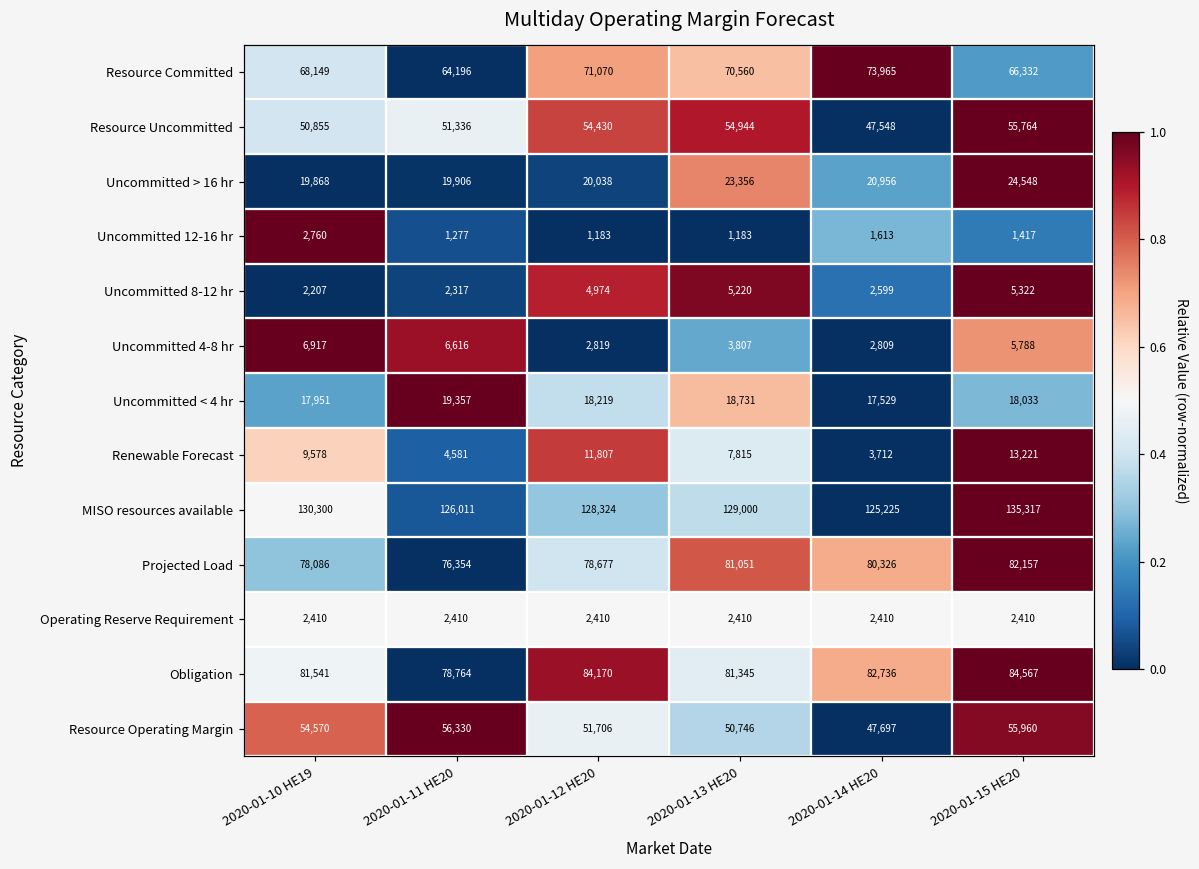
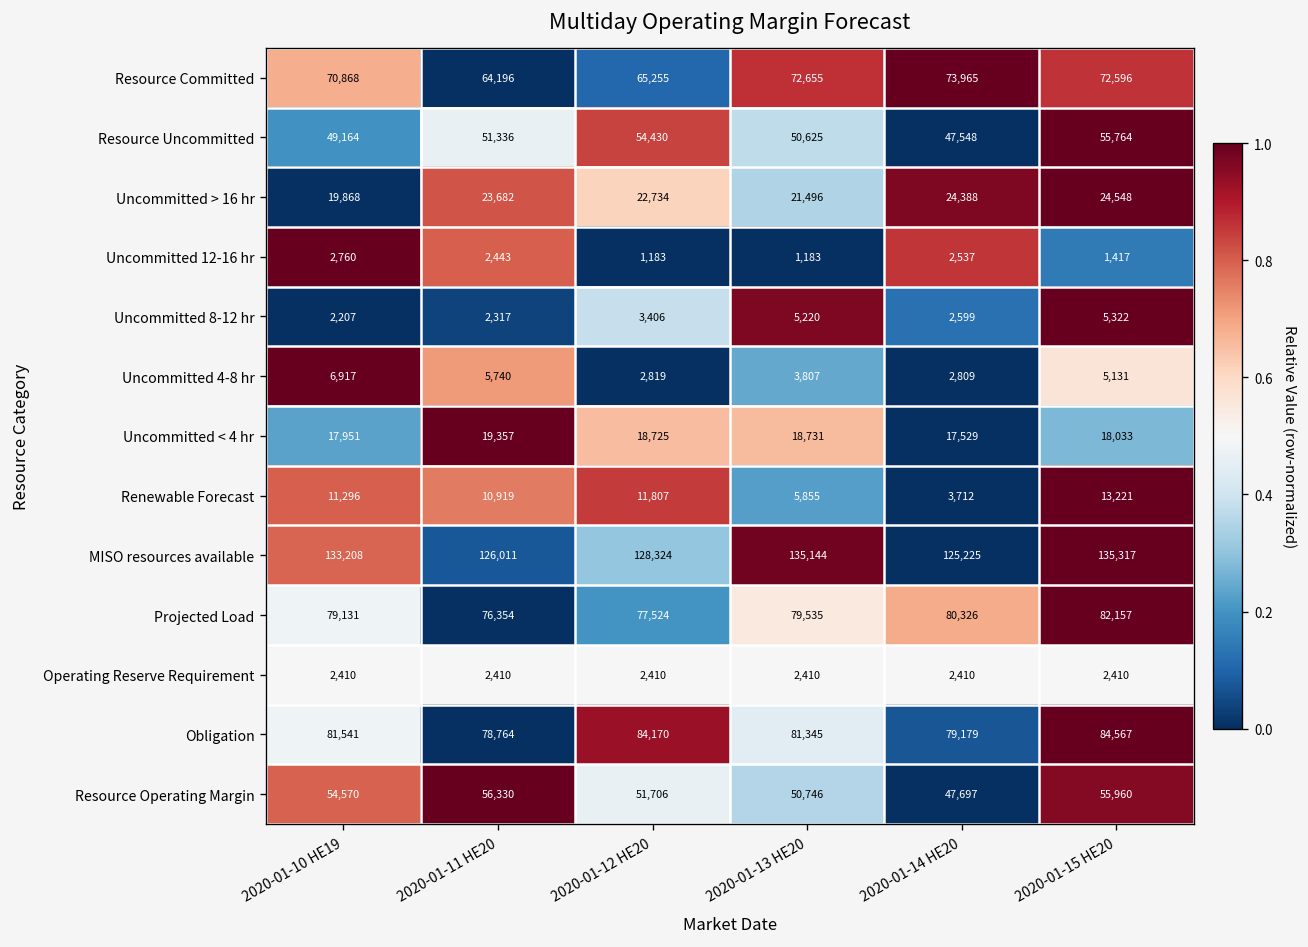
Resource Committed, 2020-01-10 HE19: 68,149 -> 70,868
Resource Committed, 2020-01-12 HE20: 71,070 -> 65,255
Resource Committed, 2020-01-13 HE20: 70,560 -> 72,655
Resource Committed, 2020-01-15 HE20: 66,332 -> 72,596
Resource Uncommitted, 2020-01-10 HE19: 50,855 -> 49,164
Resource Uncommitted, 2020-01-13 HE20: 54,944 -> 50,625
Uncommitted > 16 hr, 2020-01-11 HE20: 19,906 -> 23,682
Uncommitted > 16 hr, 2020-01-12 HE20: 20,038 -> 22,734
Uncommitted > 16 hr, 2020-01-13 HE20: 23,356 -> 21,496
Uncommitted > 16 hr, 2020-01-14 HE20: 20,956 -> 24,388
Uncommitted 12-16 hr, 2020-01-11 HE20: 1,277 -> 2,443
Uncommitted 12-16 hr, 2020-01-14 HE20: 1,613 -> 2,537
Uncommitted 8-12 hr, 2020-01-12 HE20: 4,974 -> 3,406
Uncommitted 4-8 hr, 2020-01-11 HE20: 6,616 -> 5,740
Uncommitted 4-8 hr, 2020-01-15 HE20: 5,788 -> 5,131
Uncommitted < 4 hr, 2020-01-12 HE20: 18,219 -> 18,725
Renewable Forecast, 2020-01-10 HE19: 9,578 -> 11,296
Renewable Forecast, 2020-01-11 HE20: 4,581 -> 10,919
Renewable Forecast, 2020-01-13 HE20: 7,815 -> 5,855
MISO resources available, 2020-01-10 HE19: 130,300 -> 133,208
MISO resources available, 2020-01-13 HE20: 129,000 -> 135,144
Projected Load, 2020-01-10 HE19: 78,086 -> 79,131
Projected Load, 2020-01-12 HE20: 78,677 -> 77,524
Projected Load, 2020-01-13 HE20: 81,051 -> 79,535
Obligation, 2020-01-14 HE20: 82,736 -> 79,179
